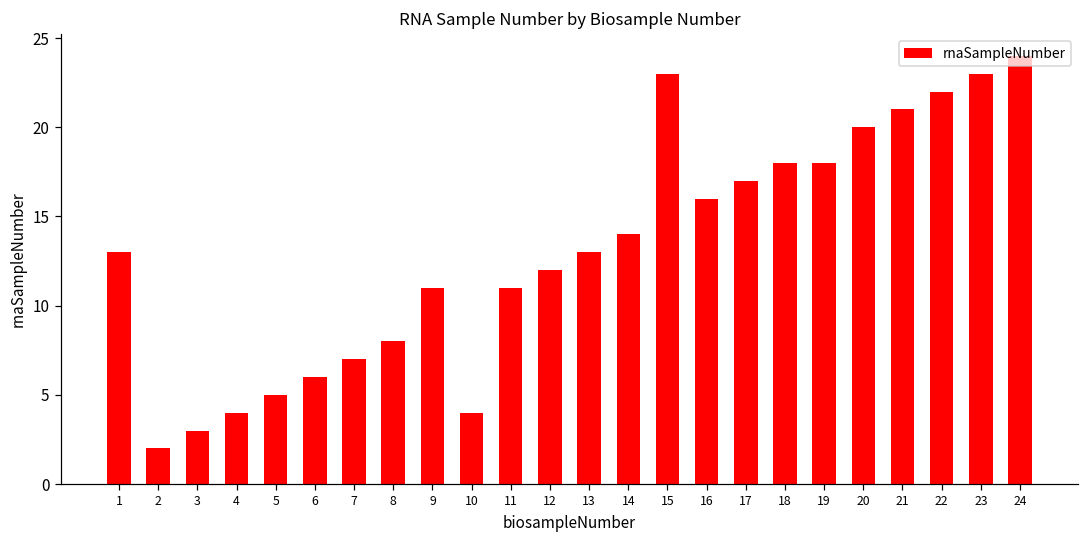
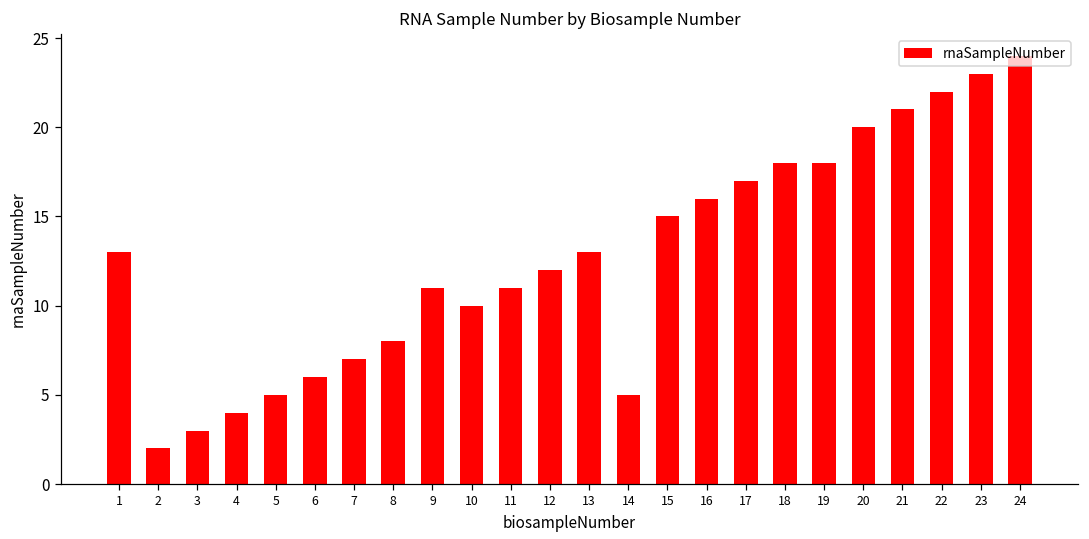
10: 4 -> 10
14: 14 -> 5
15: 23 -> 15
